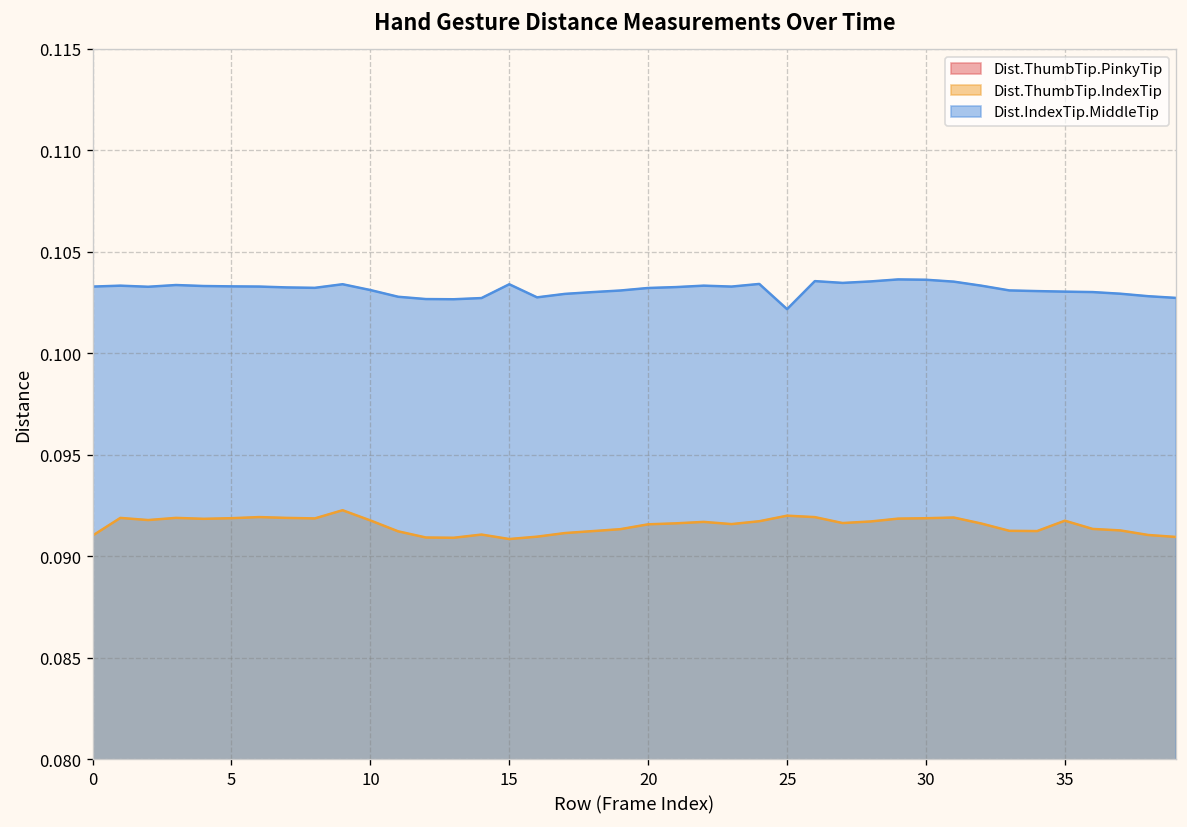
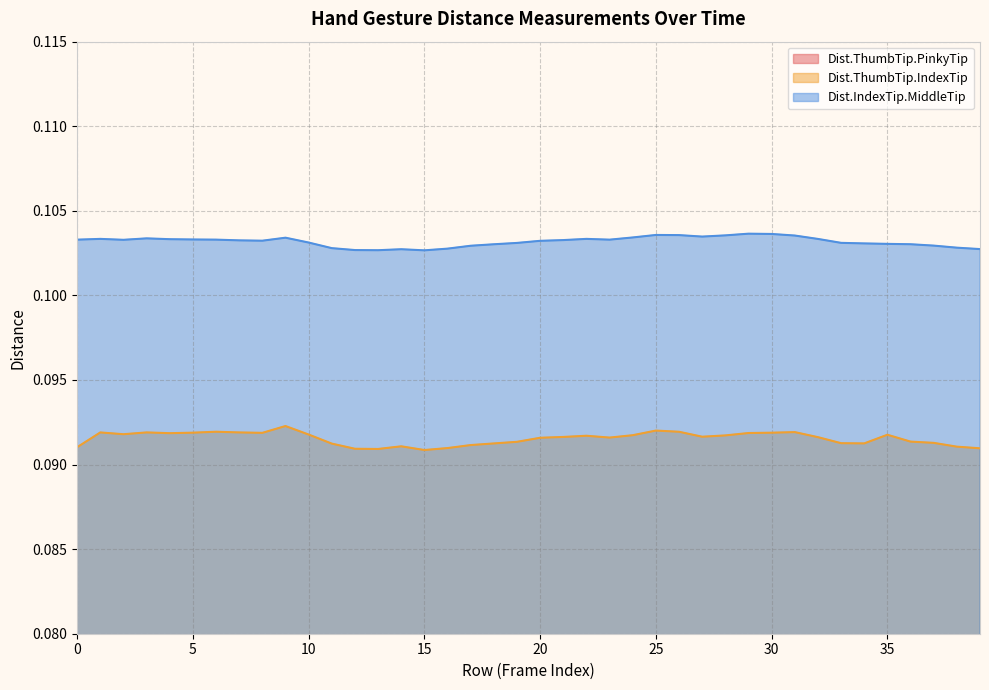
Dist.IndexTip.MiddleTip, 15: 0.1034 -> 0.1027
Dist.IndexTip.MiddleTip, 25: 0.1022 -> 0.1036
